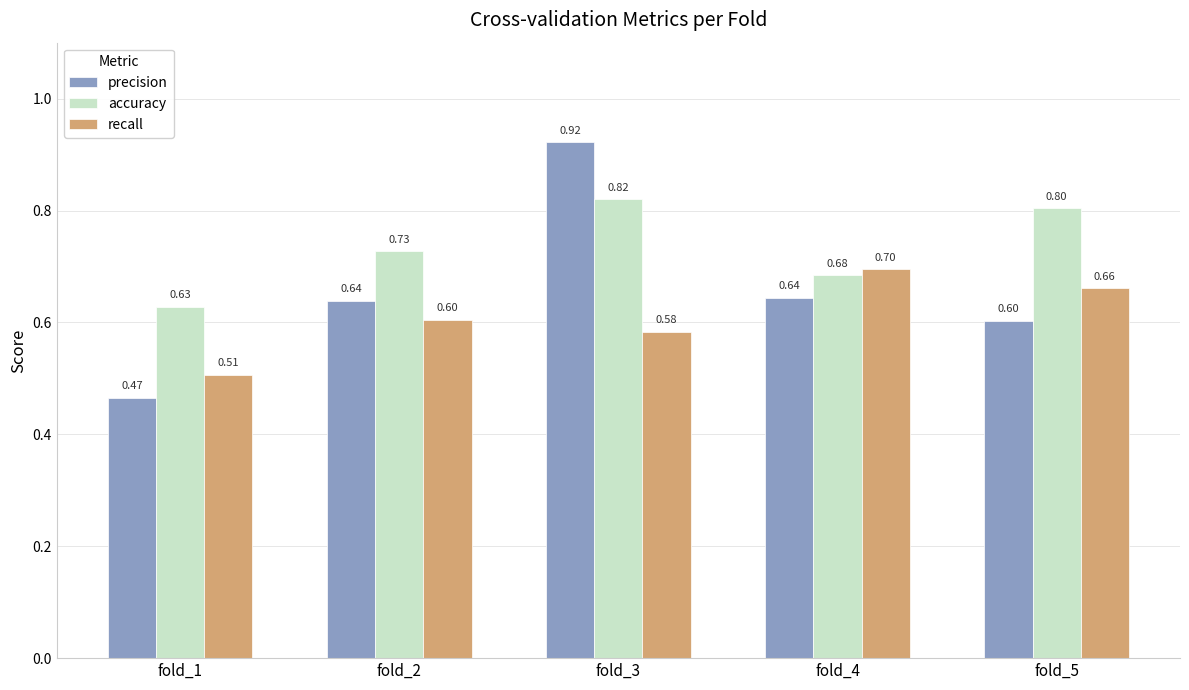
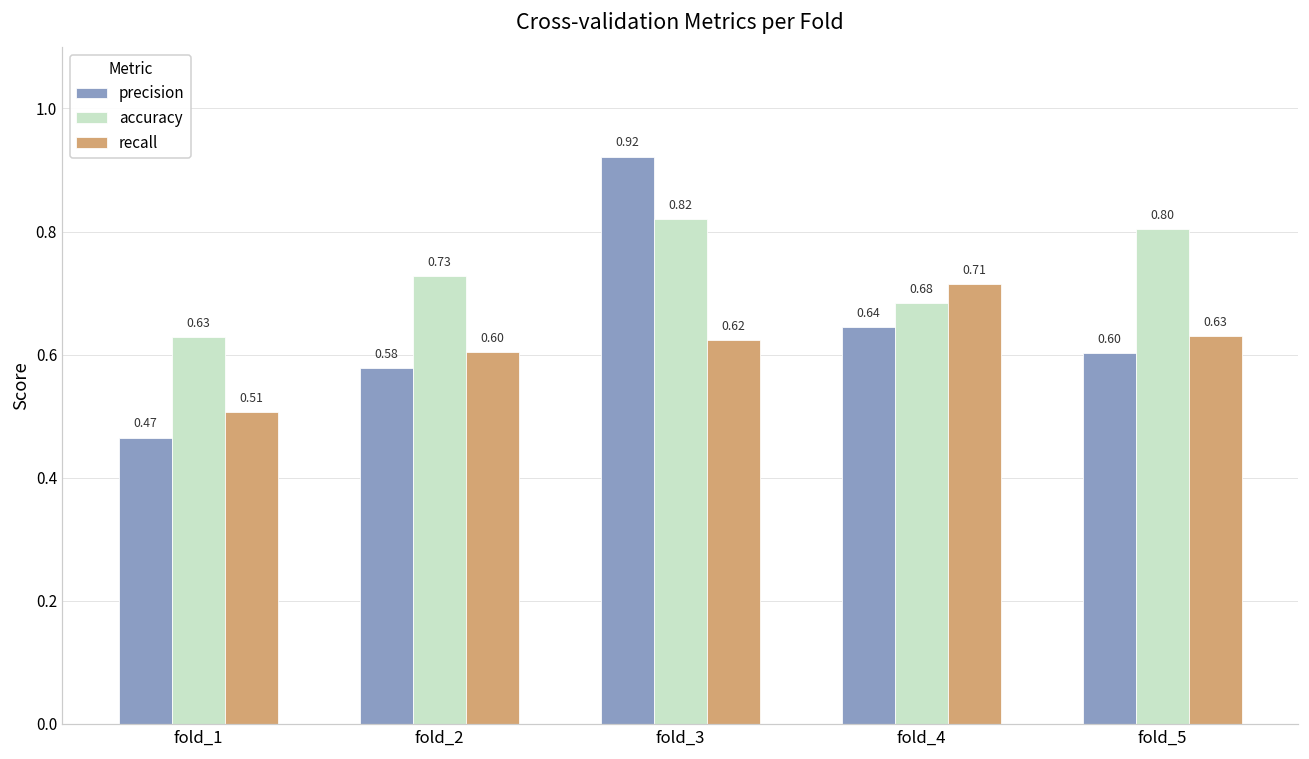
precision, fold_2: 0.64 -> 0.58
recall, fold_3: 0.58 -> 0.62
recall, fold_4: 0.70 -> 0.71
recall, fold_5: 0.66 -> 0.63
